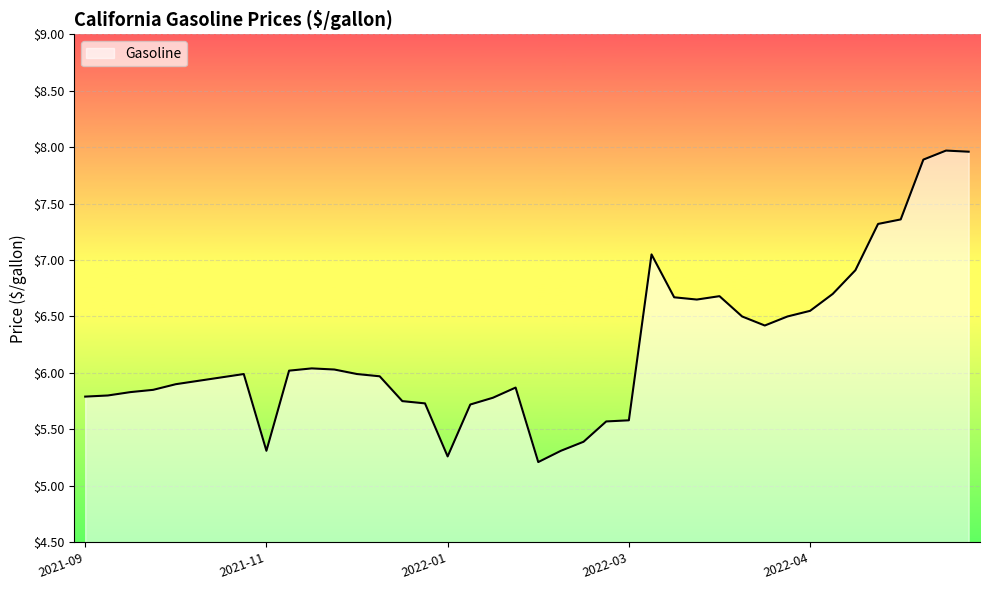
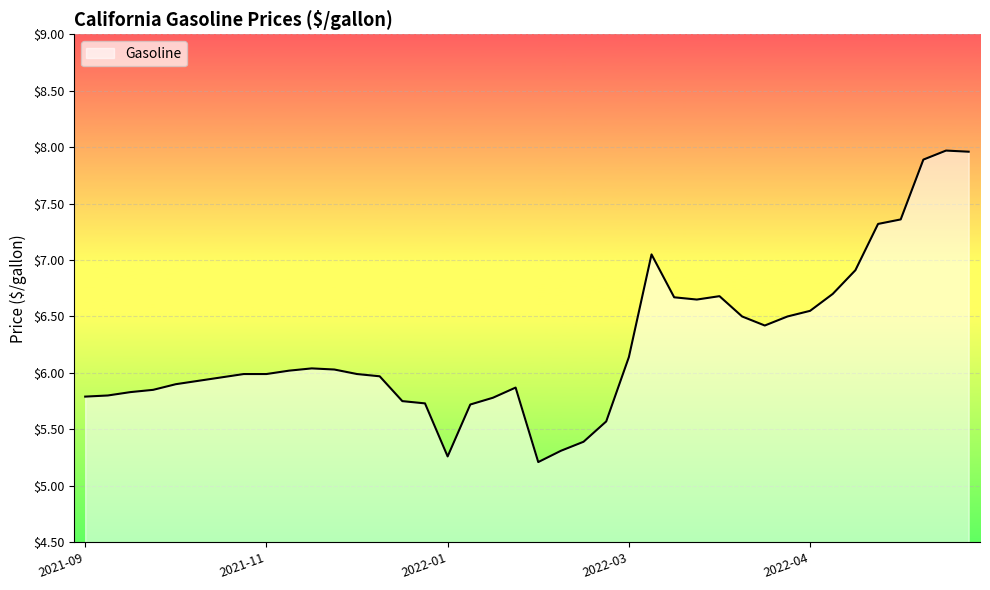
2021-11: $5.31 -> $5.99
2022-03: $5.58 -> $6.14
